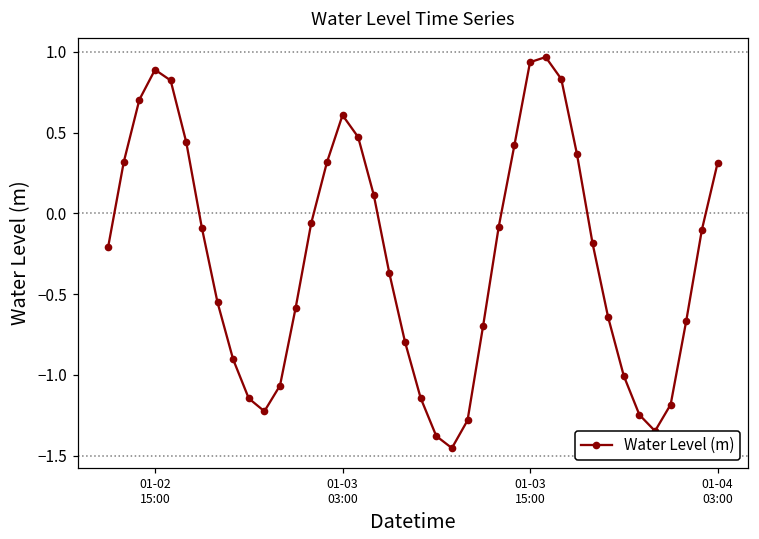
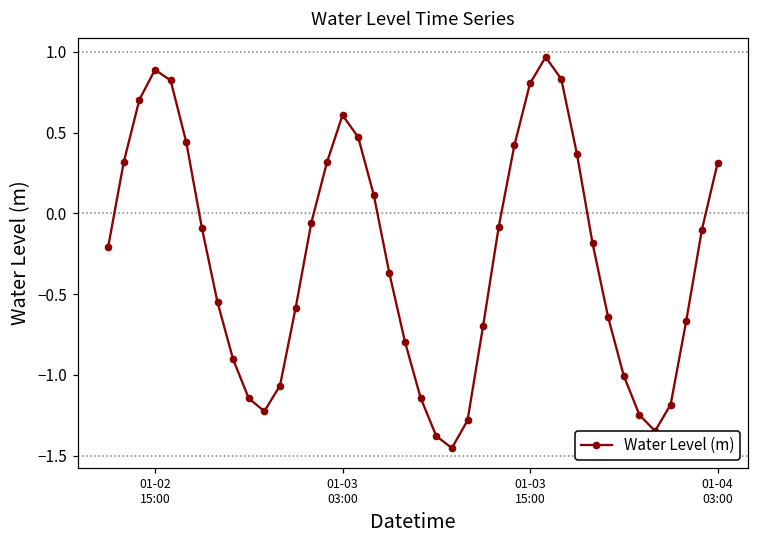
01-03 15:00: 0.94 -> 0.80
